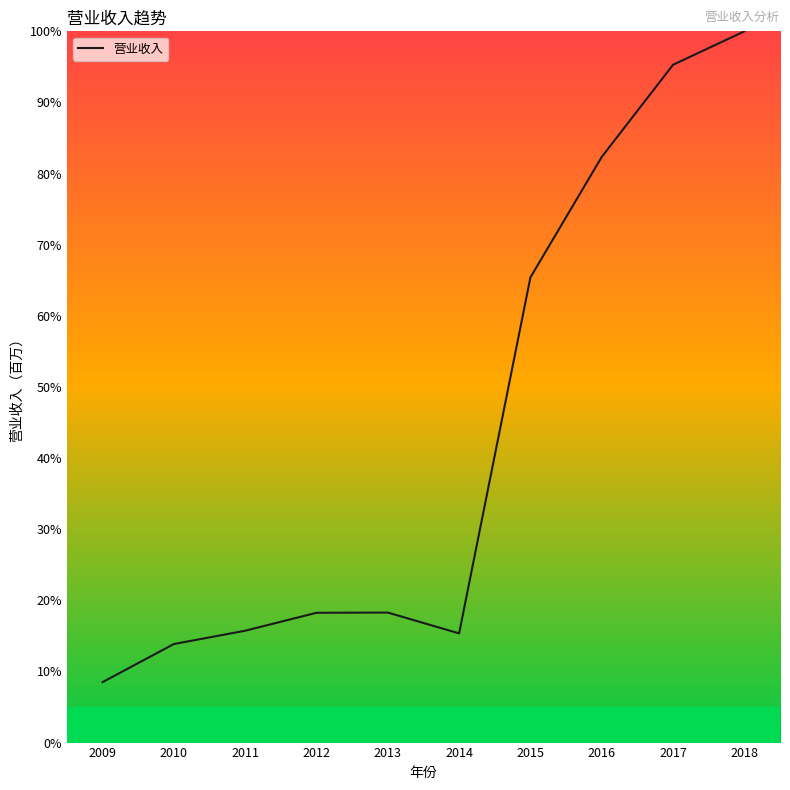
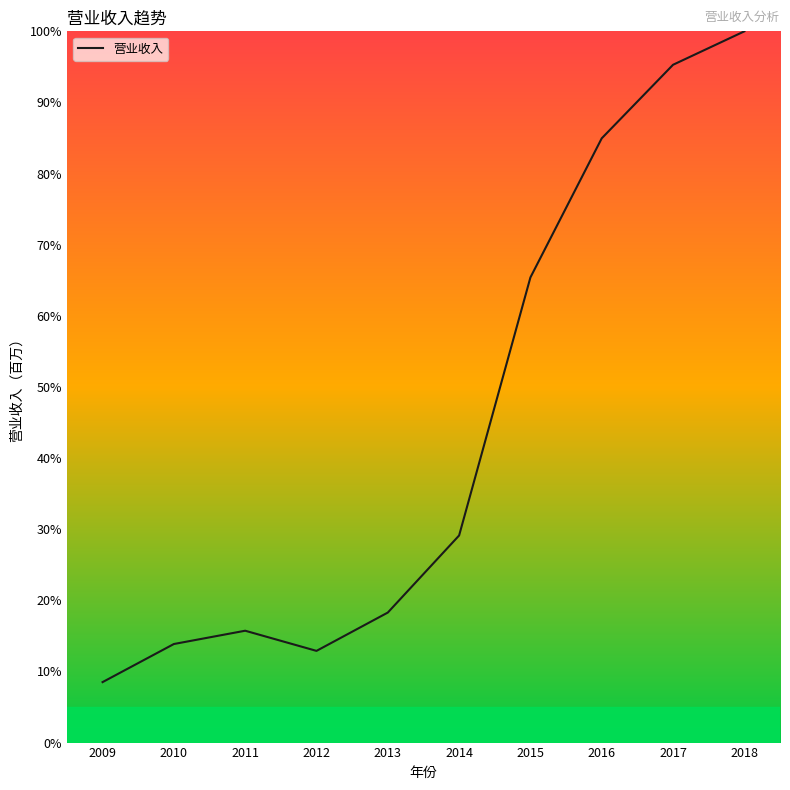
2012: 18% -> 13%
2014: 15% -> 29%
2016: 82% -> 85%
